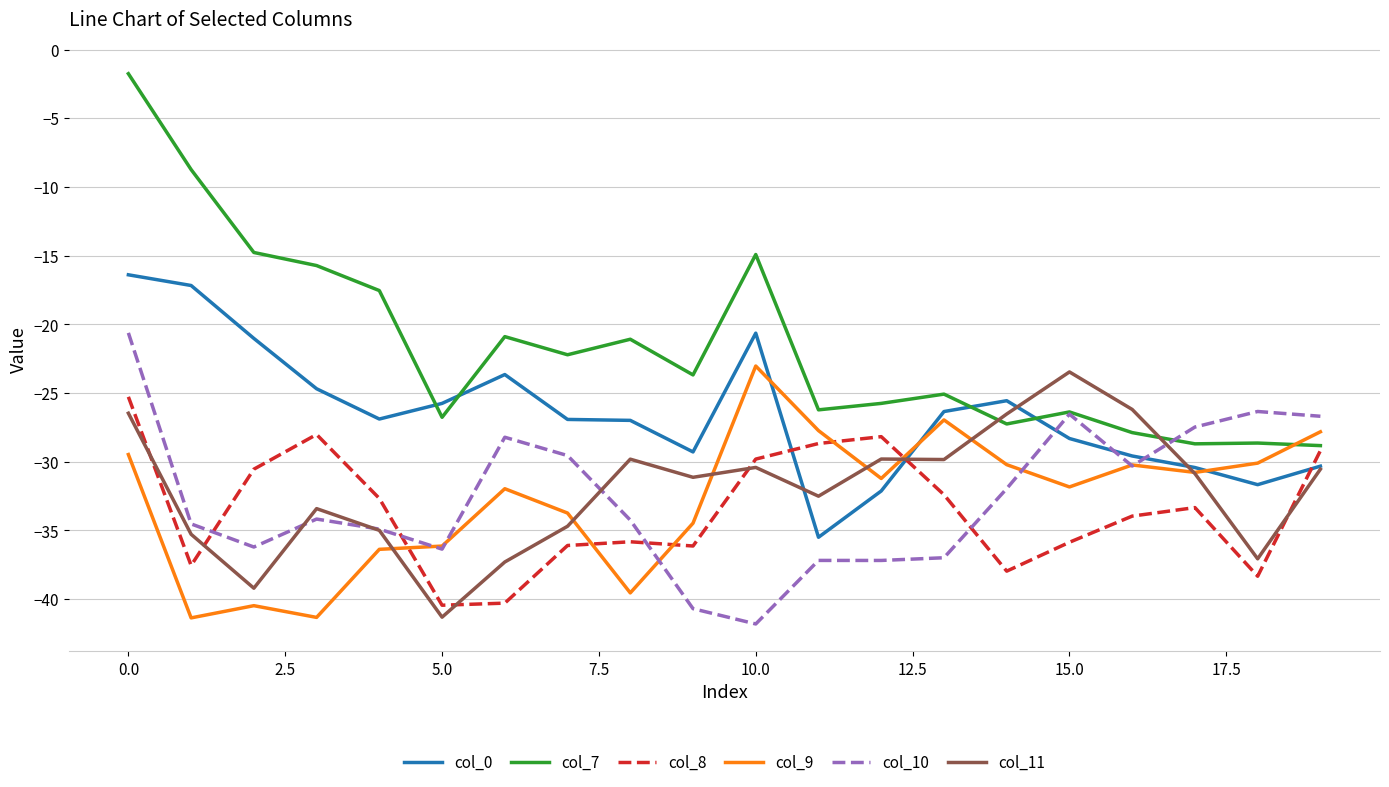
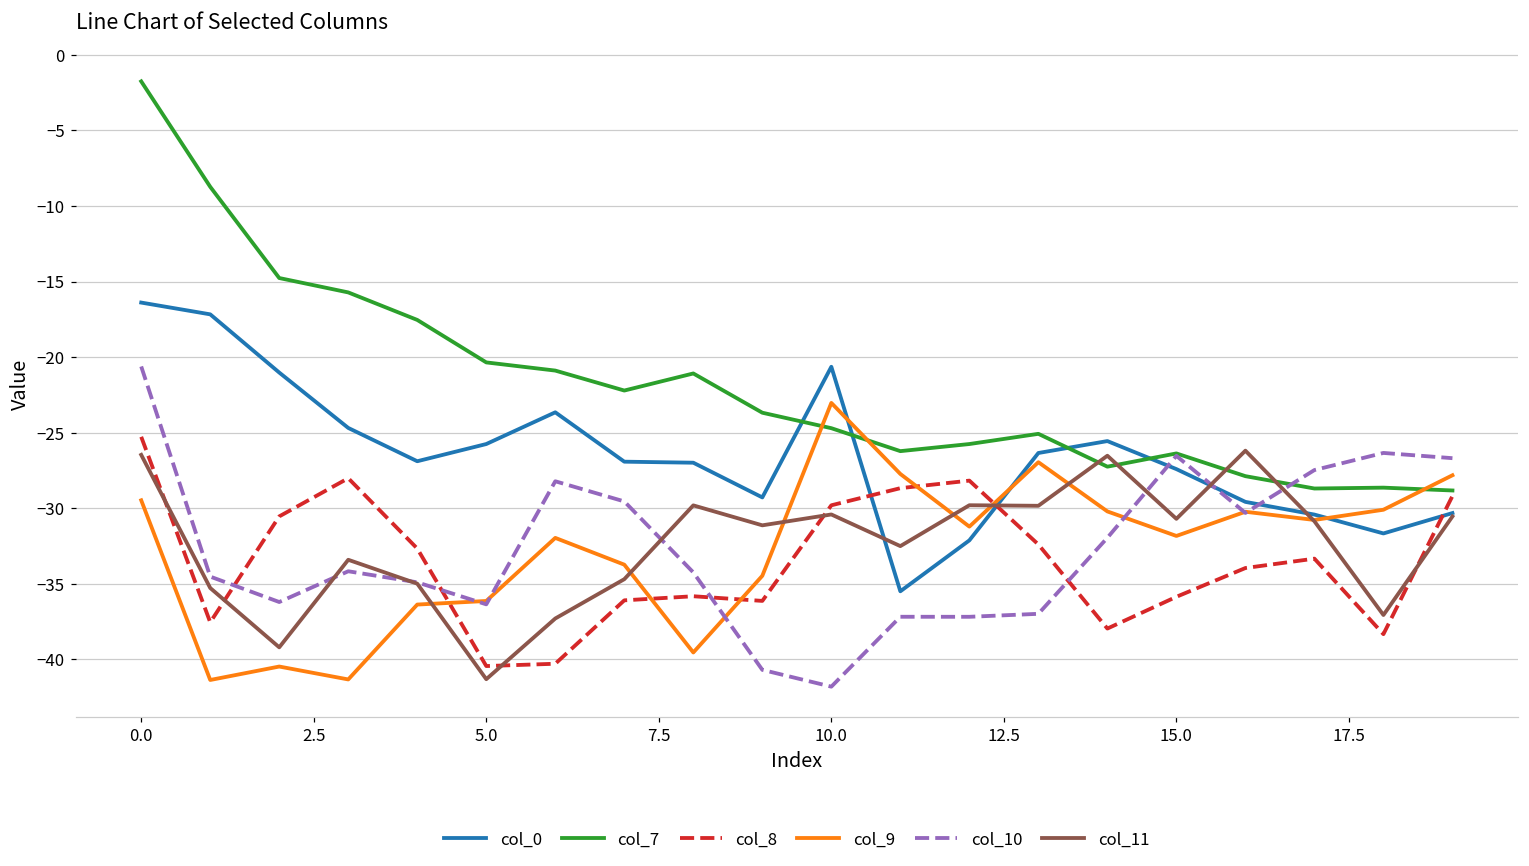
col_7, 5.0: -26.8 -> -20.4
col_7, 10.0: -14.9 -> -24.7
col_0, 15.0: -28.3 -> -27.4
col_11, 15.0: -23.5 -> -30.7
